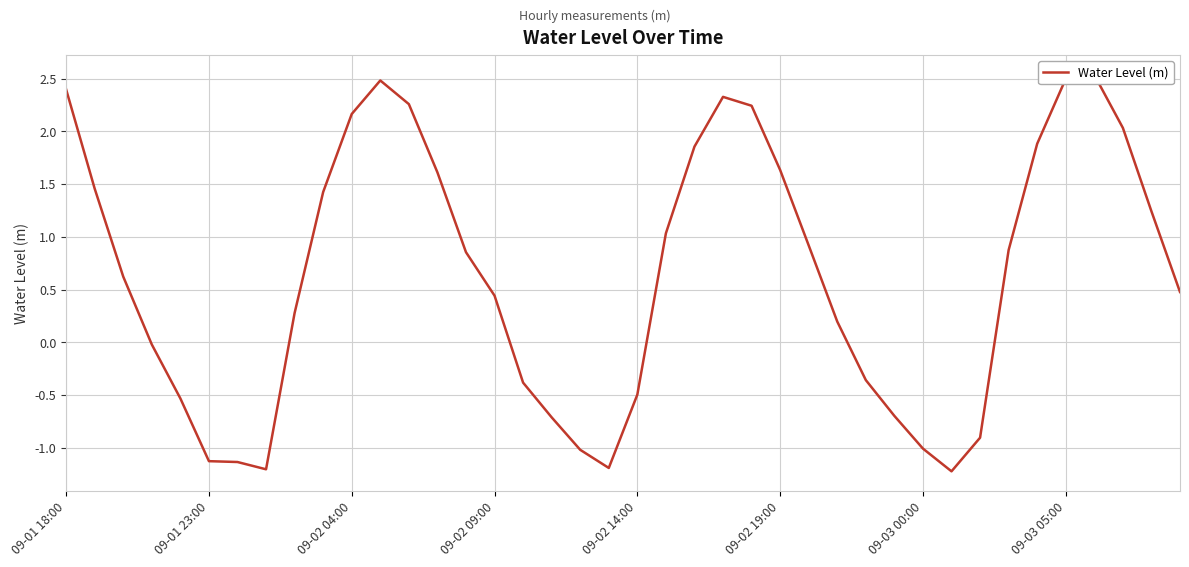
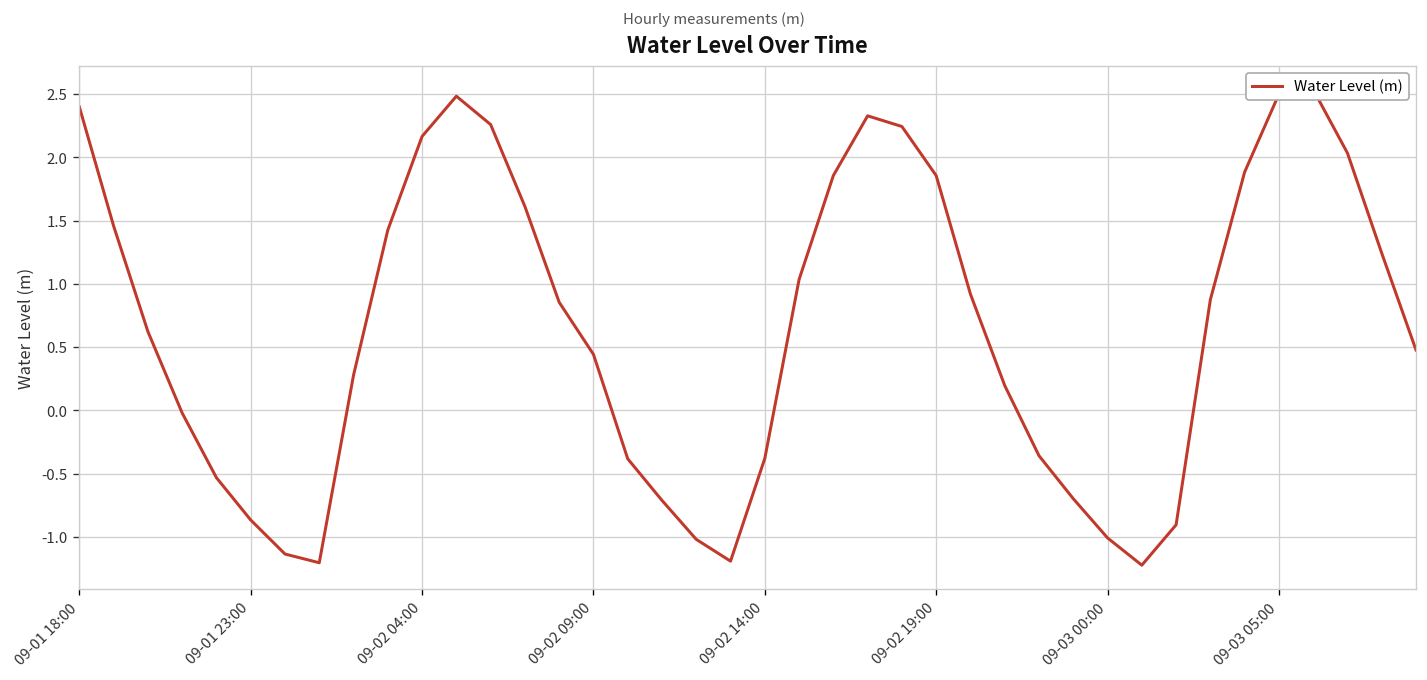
09-01 23:00: -1.13 -> -0.87
09-02 14:00: -0.50 -> -0.38
09-02 19:00: 1.63 -> 1.86
